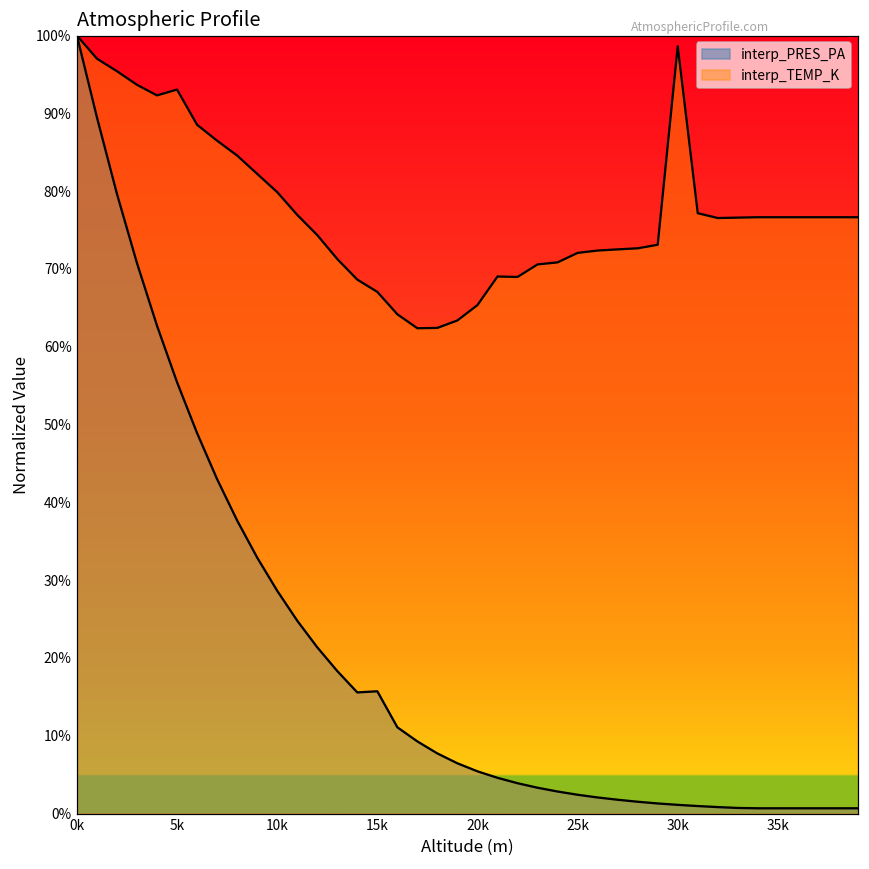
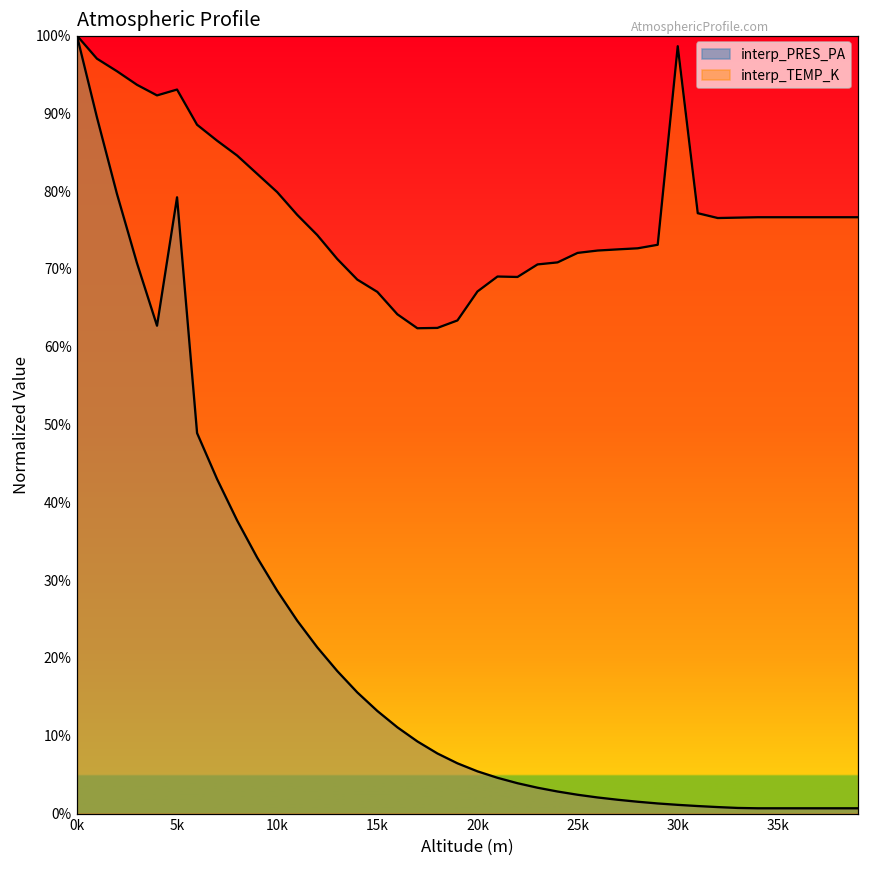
interp_PRES_PA, 5k: 55% -> 79%
interp_PRES_PA, 15k: 16% -> 13%
interp_TEMP_K, 20k: 65% -> 67%
